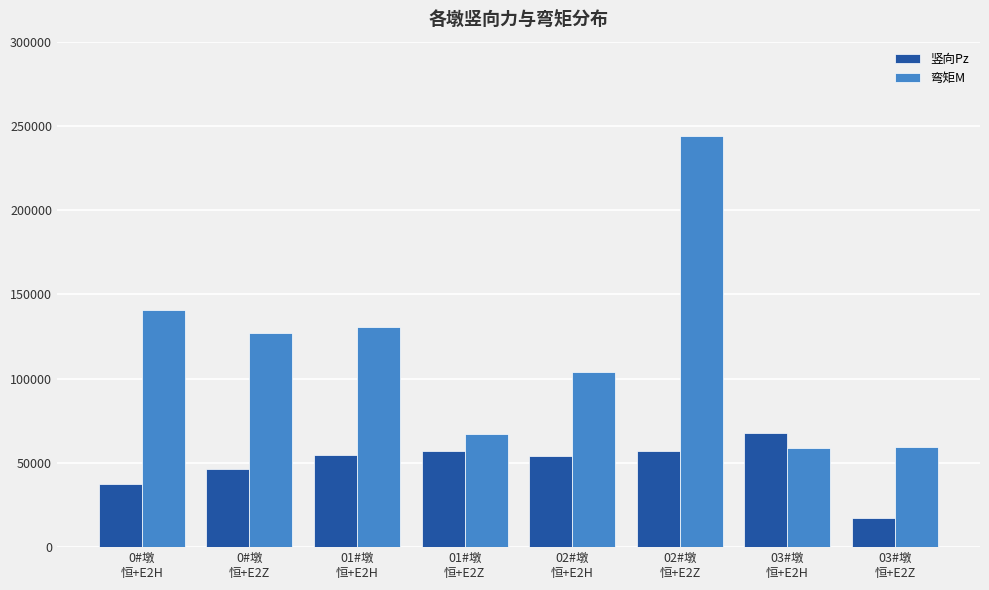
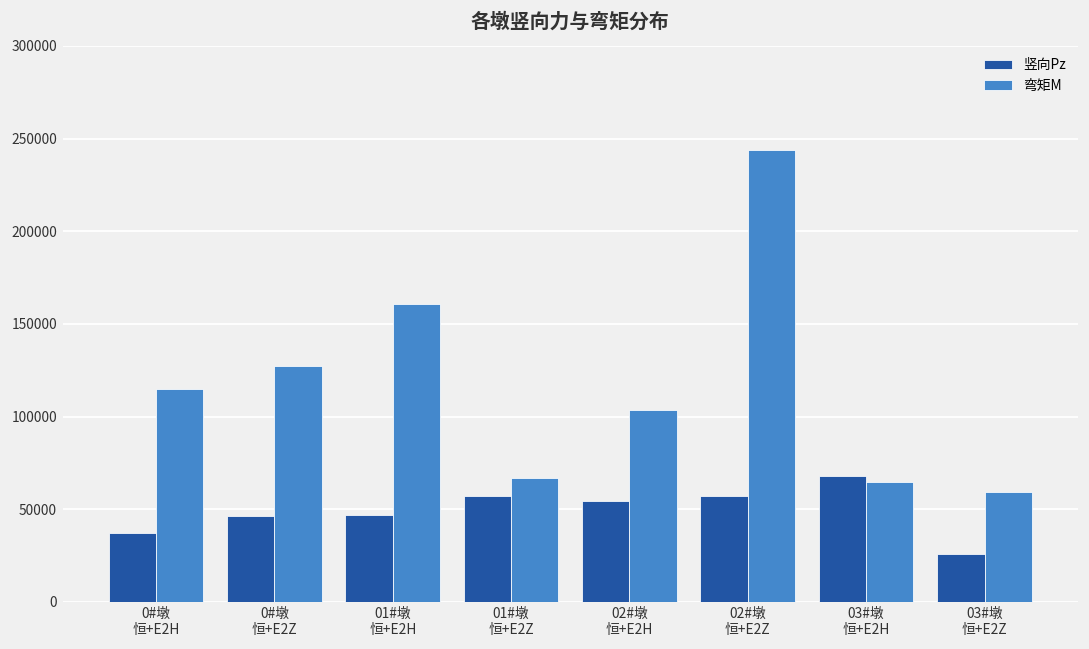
弯矩M, 0#墩 恒+E2H: 140000 -> 115000
竖向Pz, 01#墩 恒+E2H: 55000 -> 47000
弯矩M, 01#墩 恒+E2H: 131000 -> 161000
弯矩M, 03#墩 恒+E2H: 59000 -> 65000
竖向Pz, 03#墩 恒+E2Z: 17000 -> 26000
